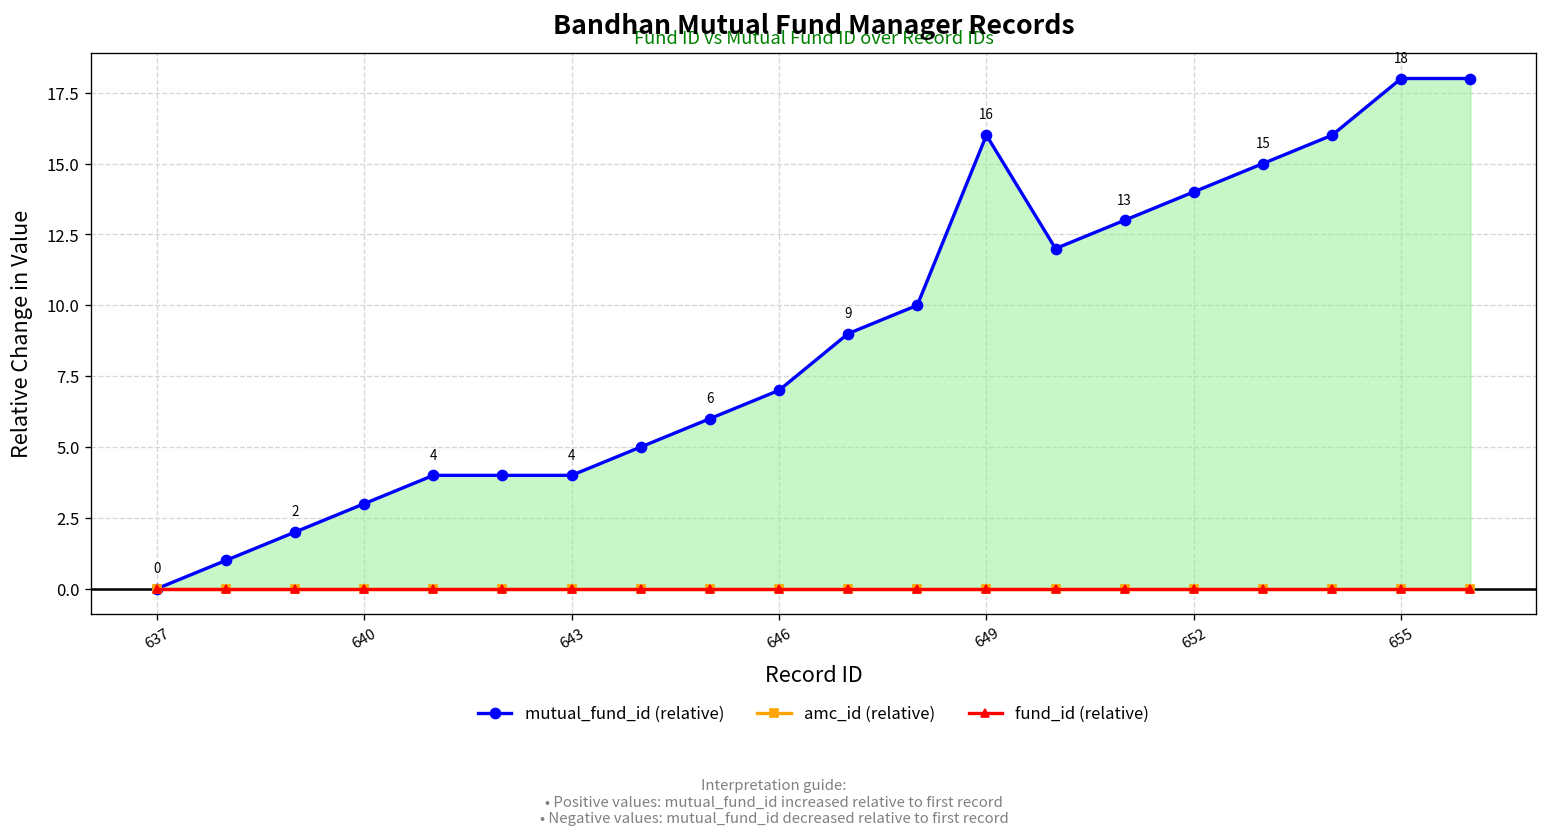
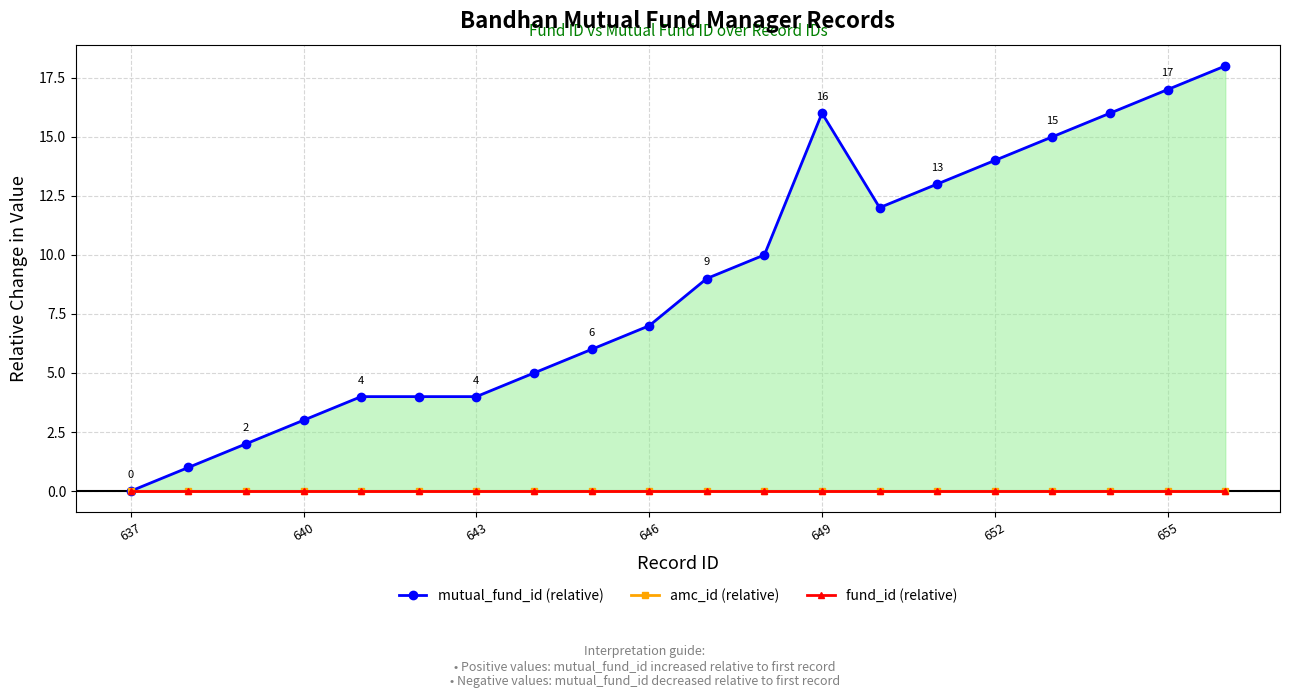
mutual_fund_id (relative), 655: 18 -> 17
